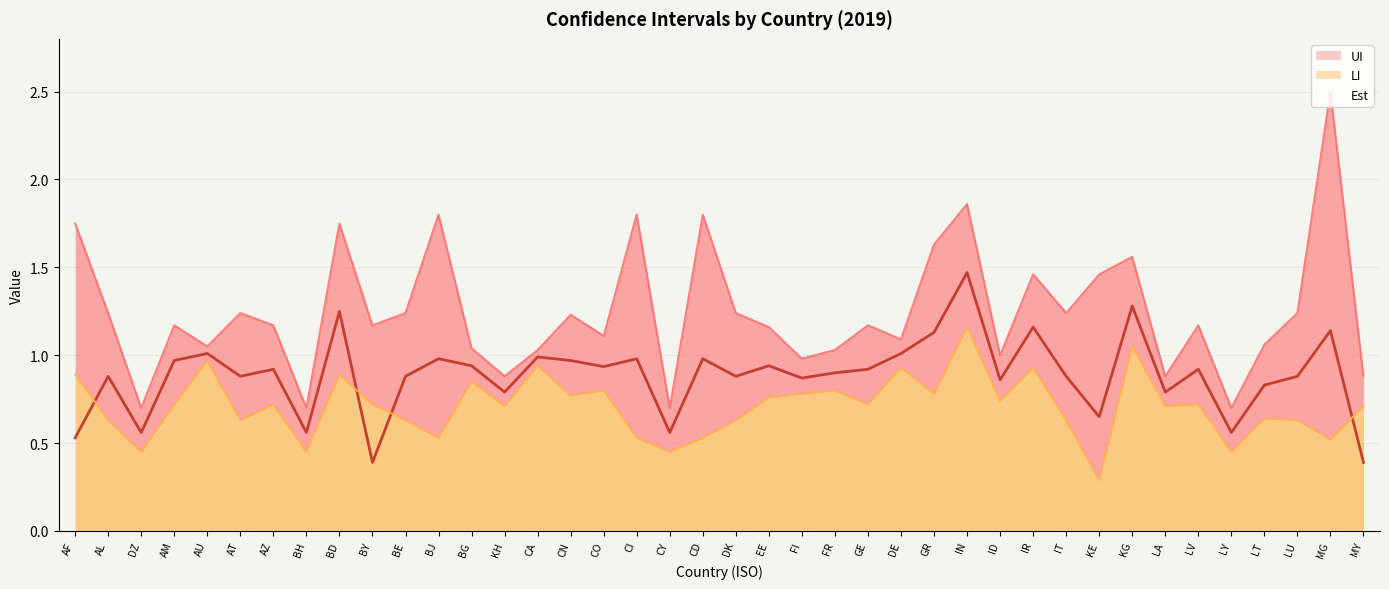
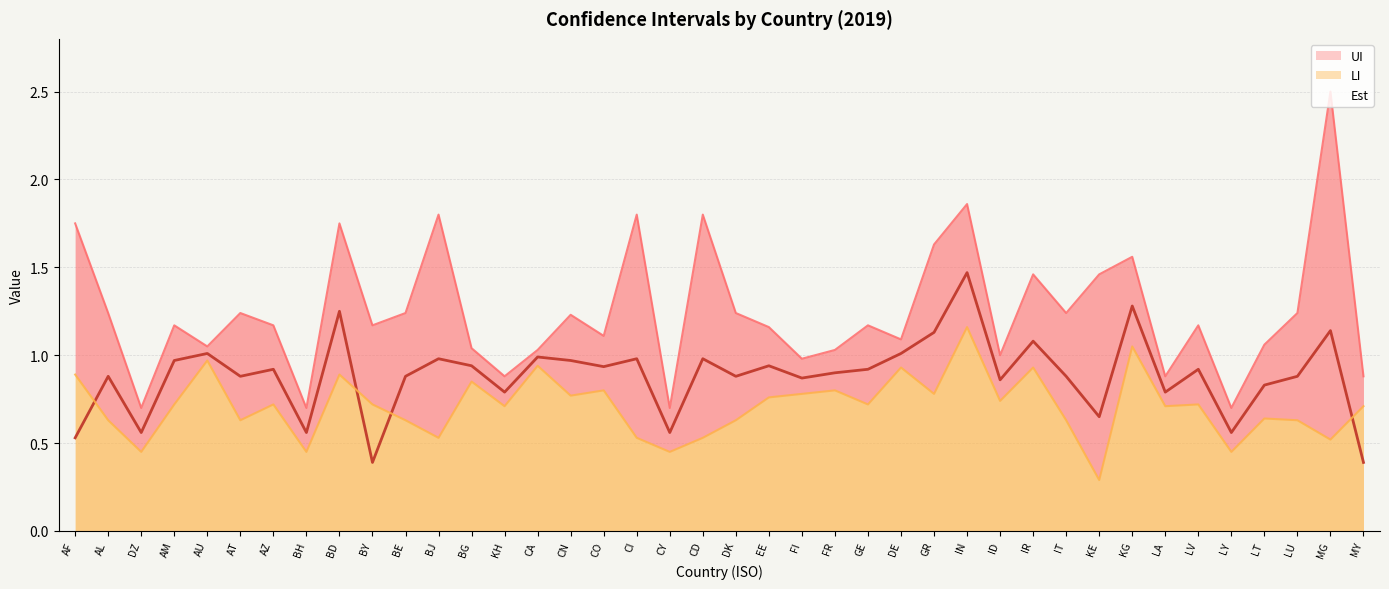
Est, IR: 1.16 -> 1.08
